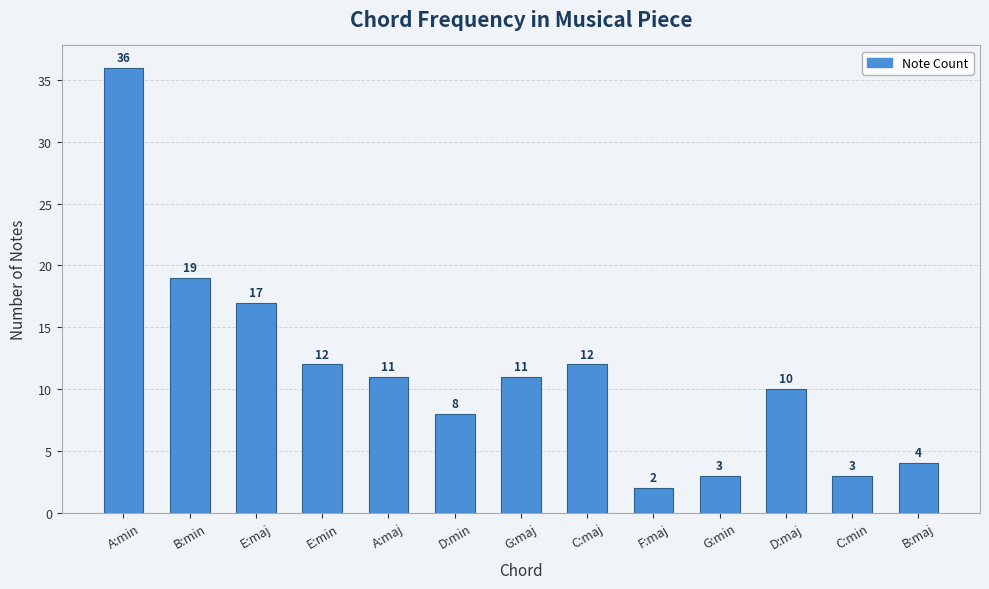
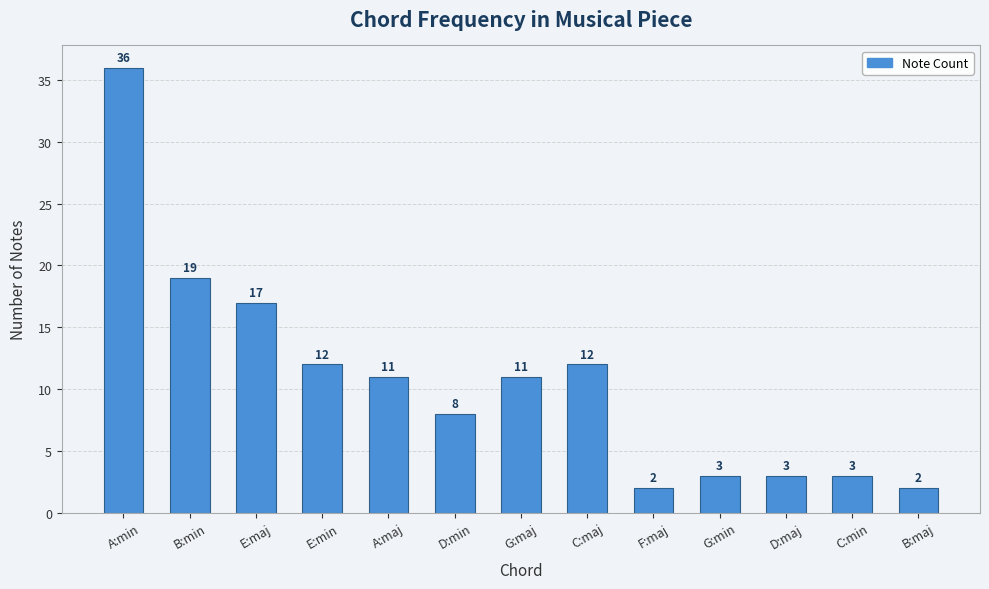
D:maj: 10 -> 3
B:maj: 4 -> 2
